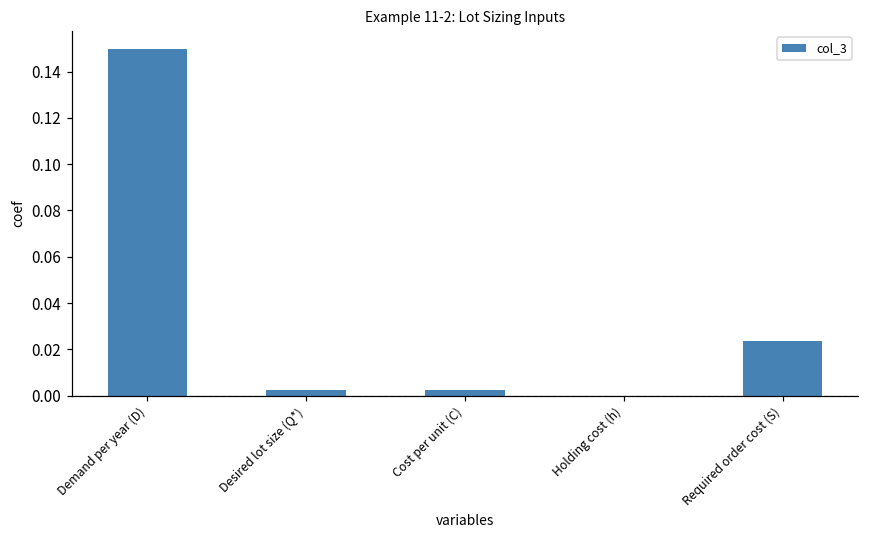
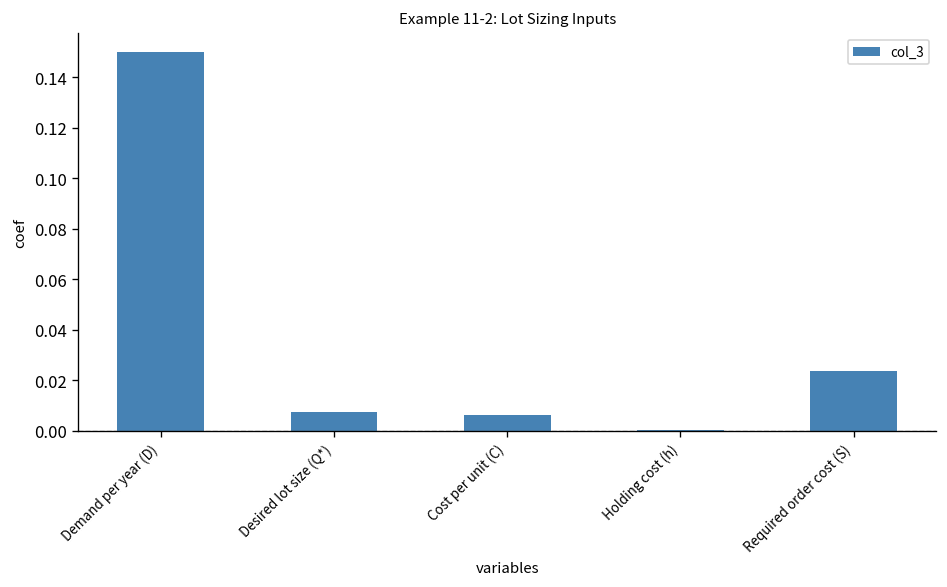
Desired lot size (Q*): 0.003 -> 0.007
Cost per unit (C): 0.002 -> 0.006
